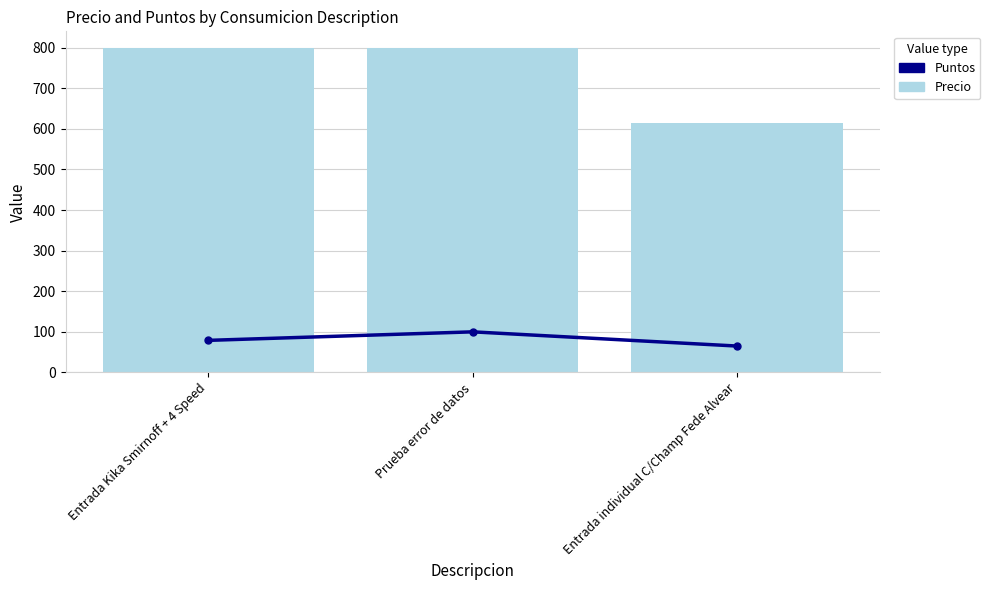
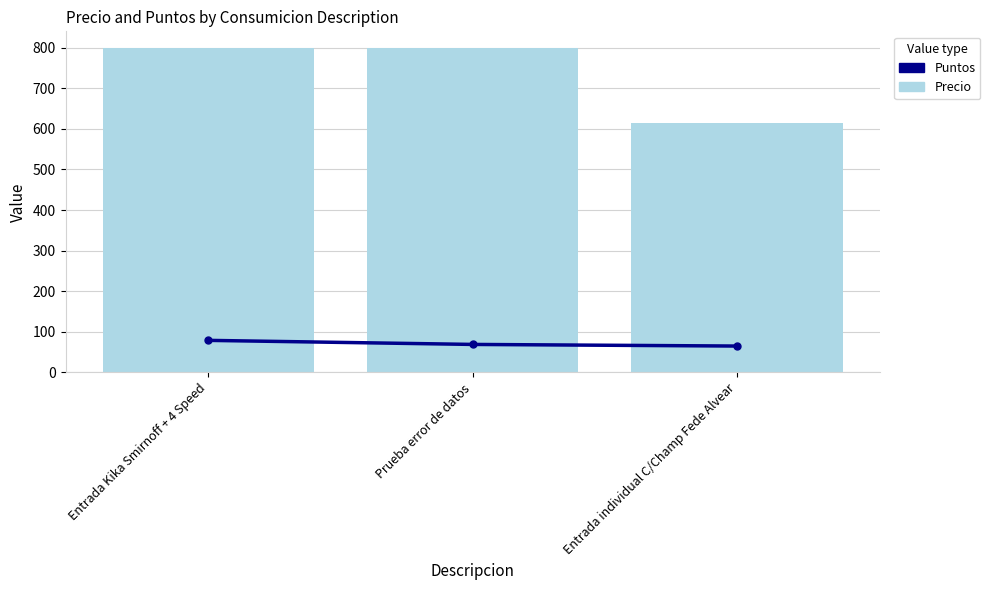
Puntos, Prueba error de datos: 100 -> 70
